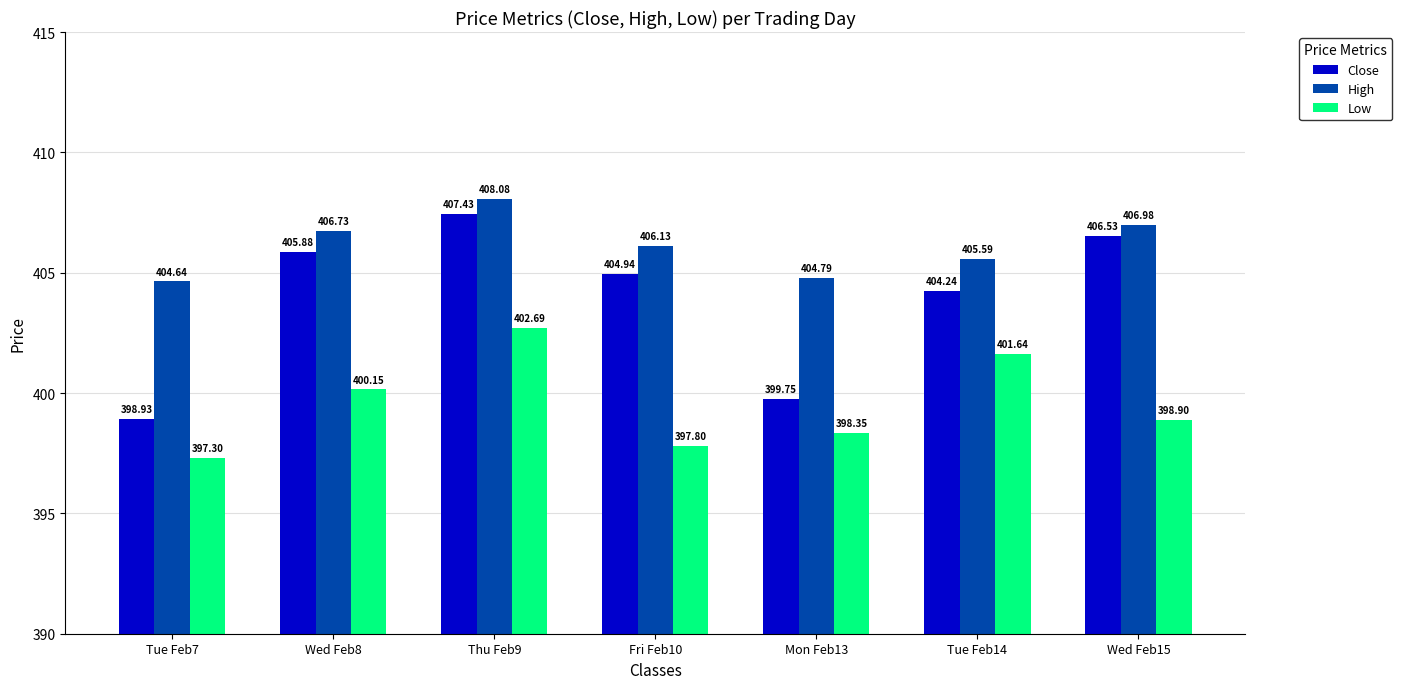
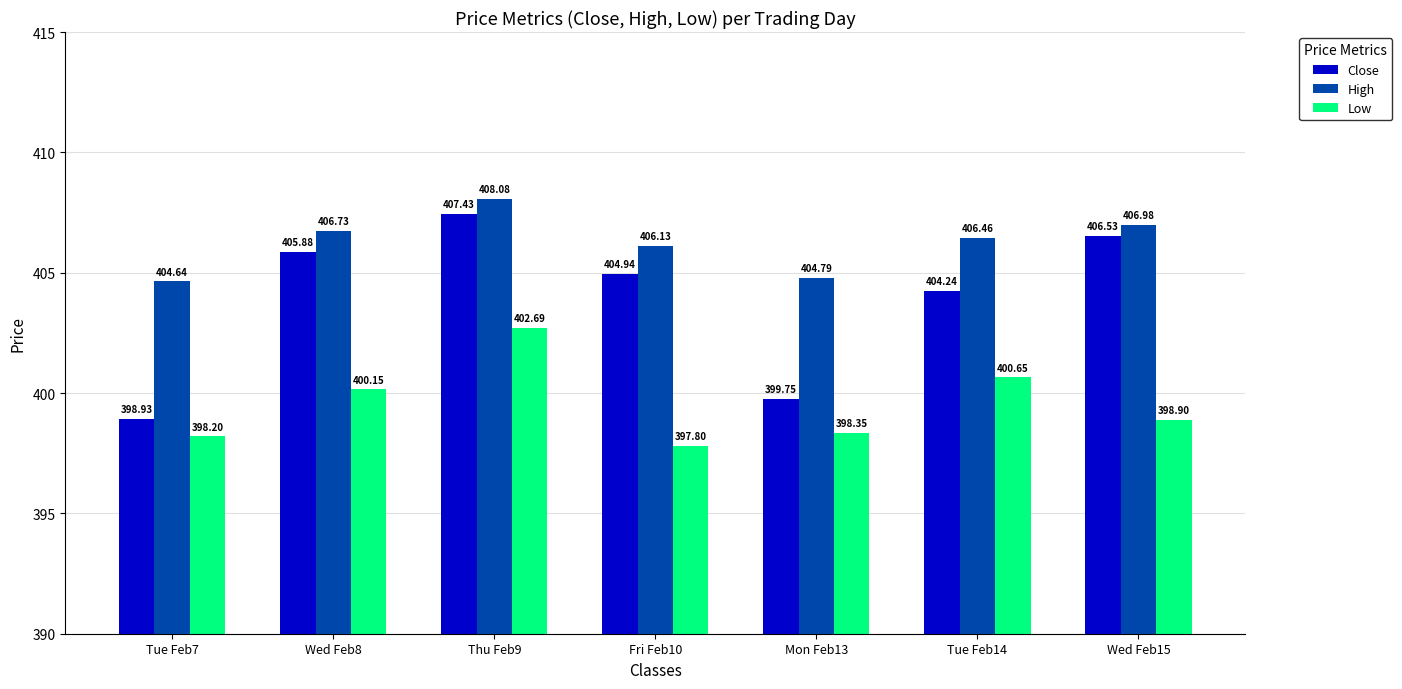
Low, Tue Feb7: 397.30 -> 398.20
High, Tue Feb14: 405.59 -> 406.46
Low, Tue Feb14: 401.64 -> 400.65
